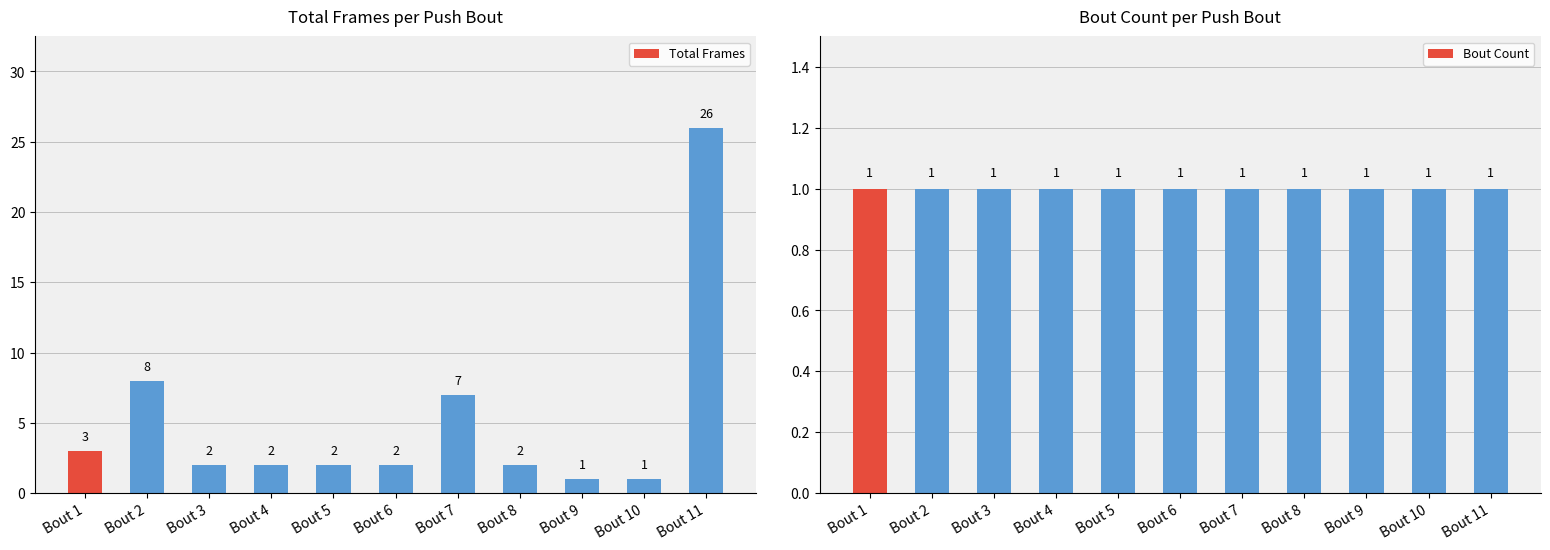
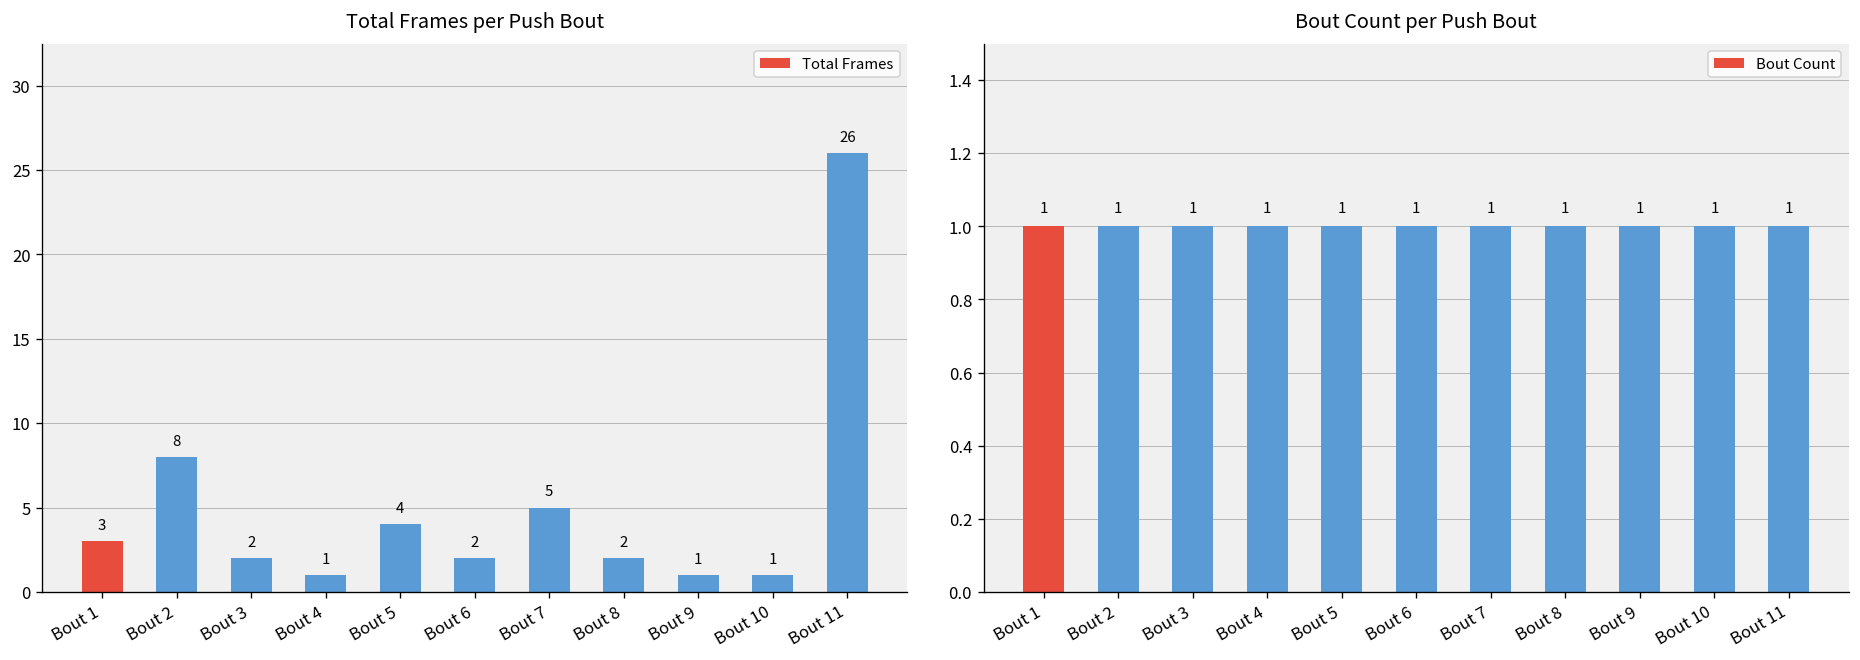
Total Frames per Push Bout, Bout 4: 2 -> 1
Total Frames per Push Bout, Bout 5: 2 -> 4
Total Frames per Push Bout, Bout 7: 7 -> 5
